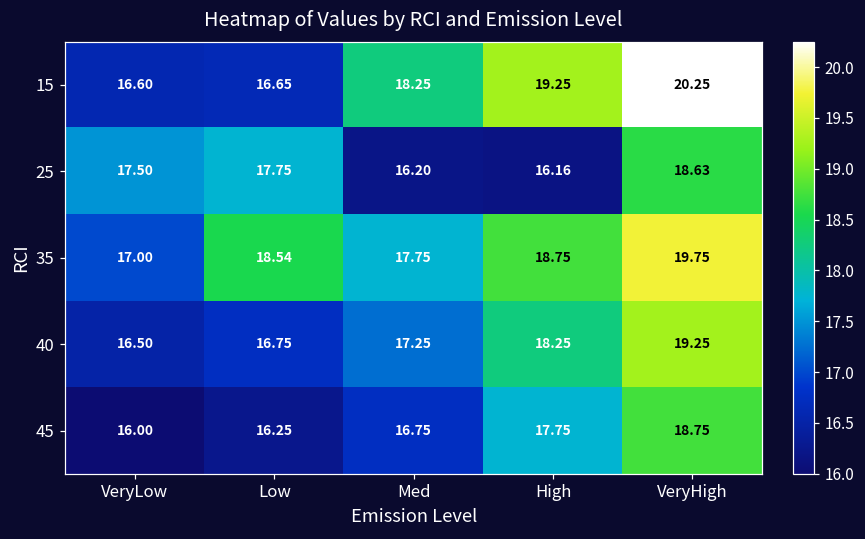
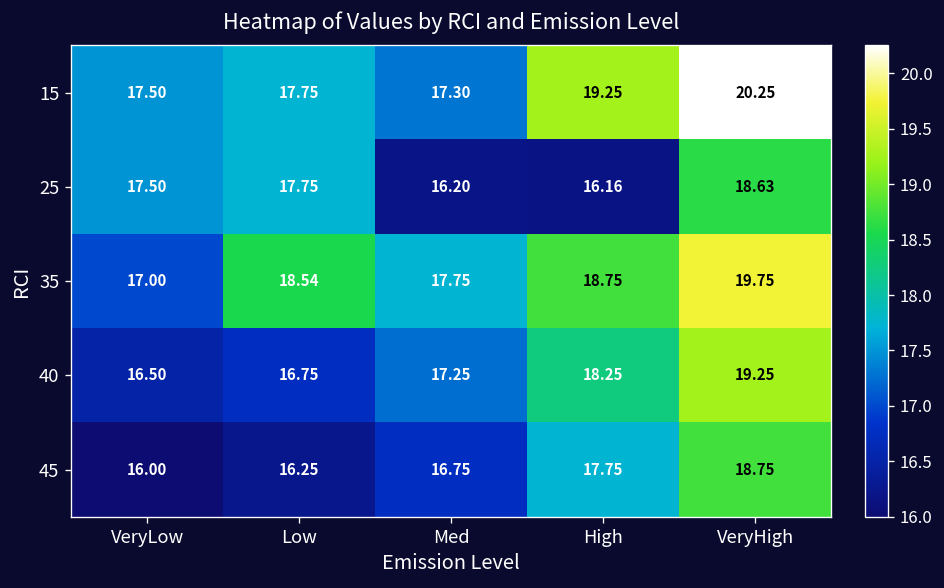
15, VeryLow: 16.60 -> 17.50
15, Low: 16.65 -> 17.75
15, Med: 18.25 -> 17.30
